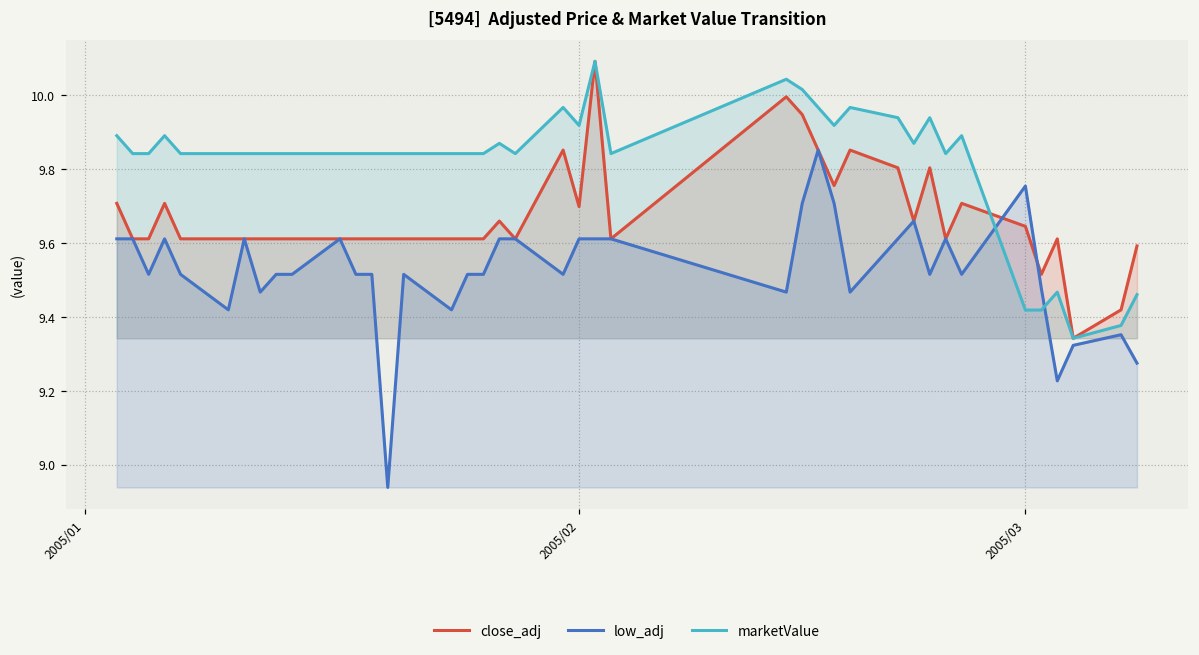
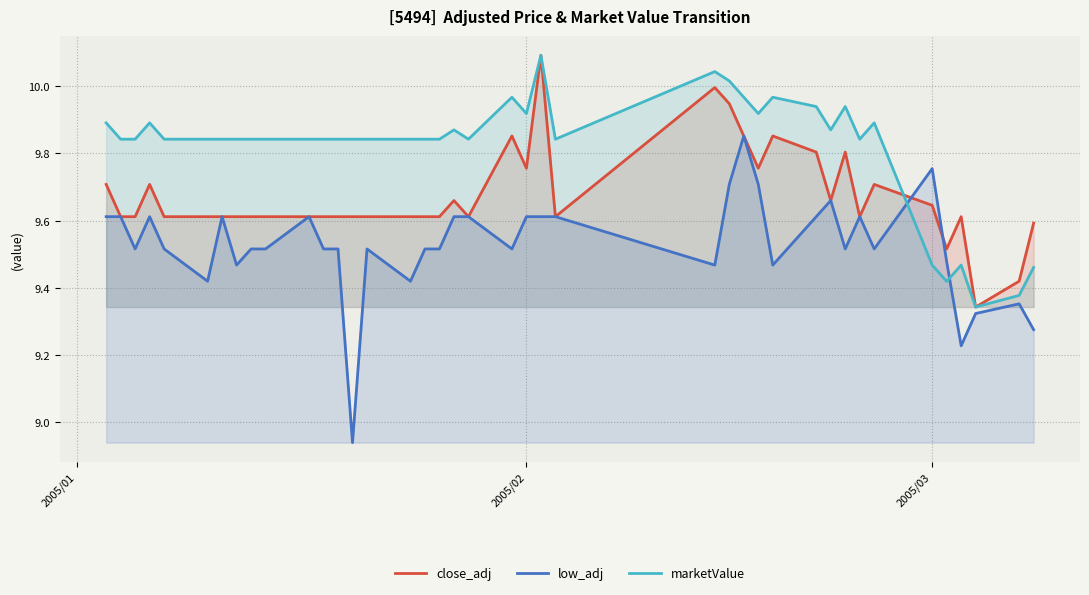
close_adj, 2005/02: 9.70 -> 9.76
marketValue, 2005/03: 9.42 -> 9.47
